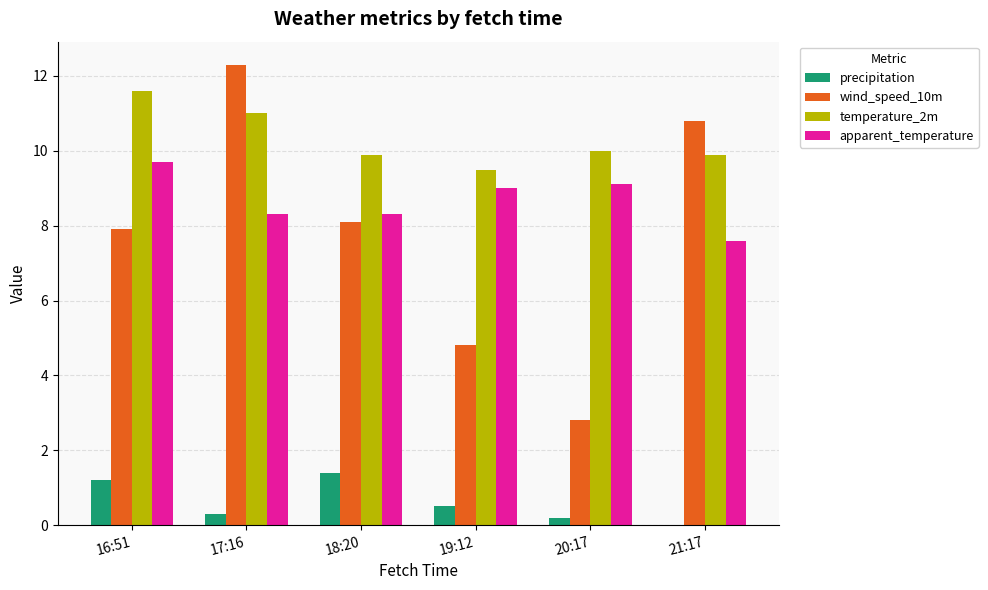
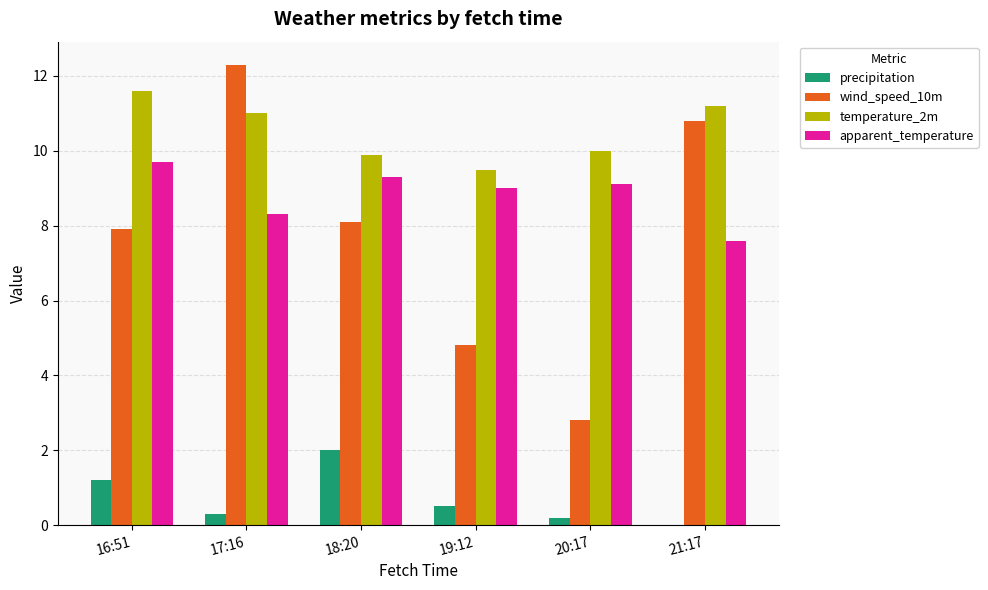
precipitation, 18:20: 1.4 -> 2.0
apparent_temperature, 18:20: 8.3 -> 9.3
temperature_2m, 21:17: 9.9 -> 11.2
